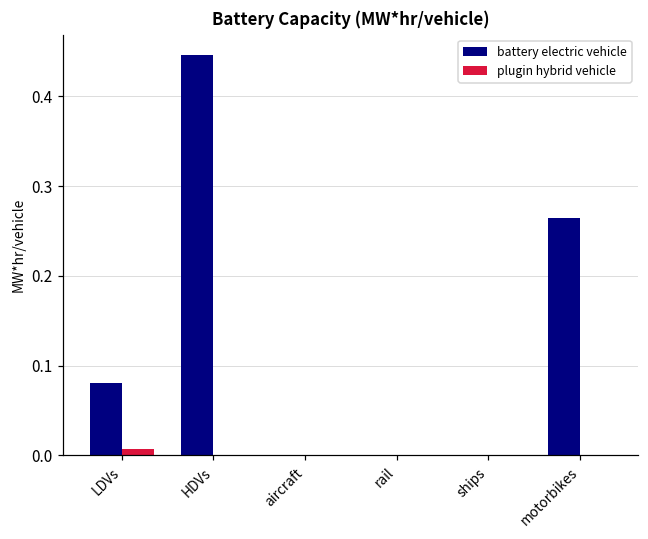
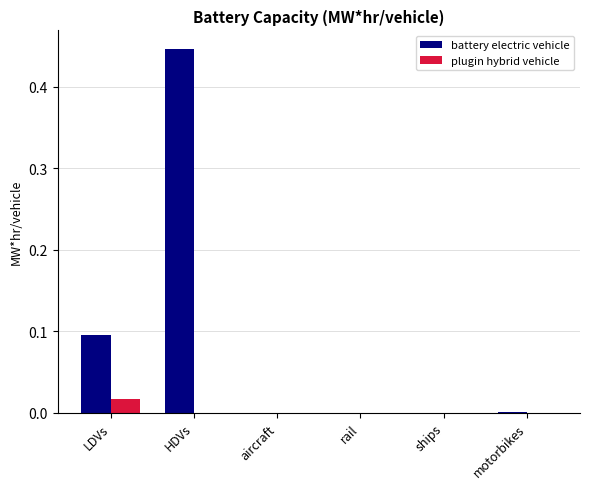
battery electric vehicle, LDVs: 0.08 -> 0.10
plugin hybrid vehicle, LDVs: 0.01 -> 0.02
battery electric vehicle, motorbikes: 0.26 -> 0.00
